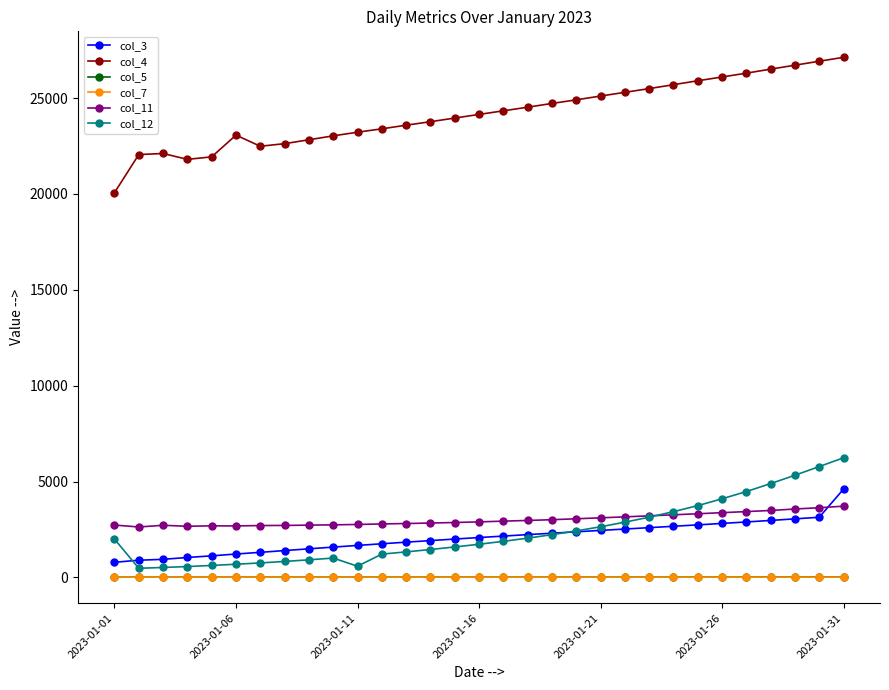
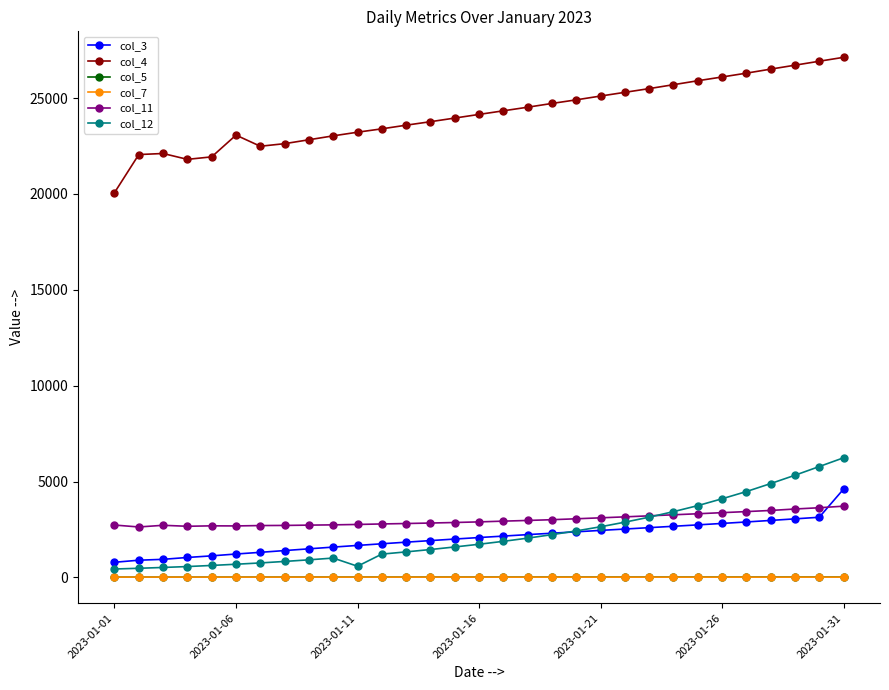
col_12, 2023-01-01: 2000 -> 400
